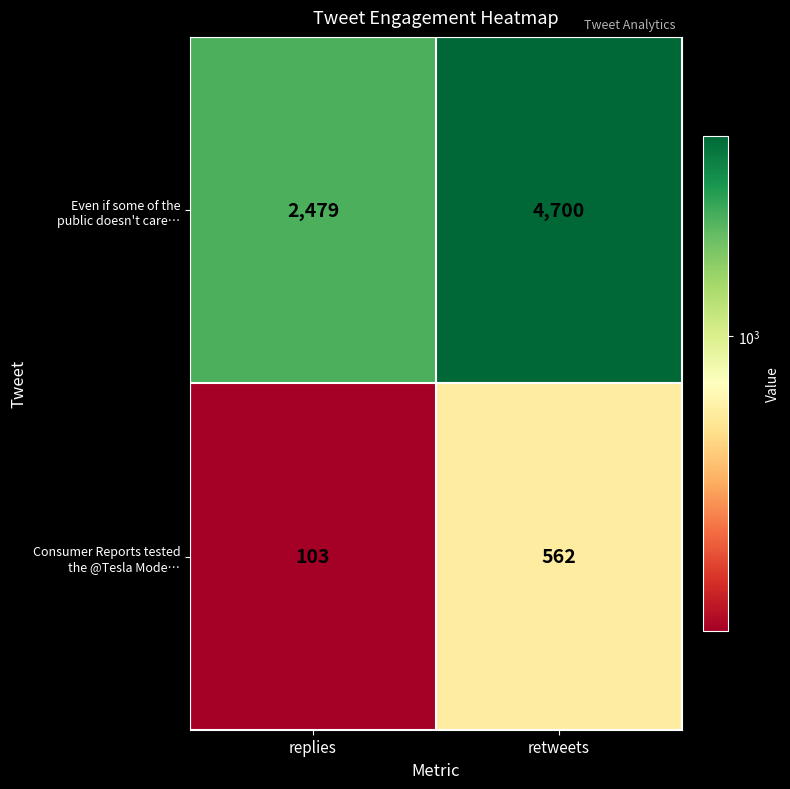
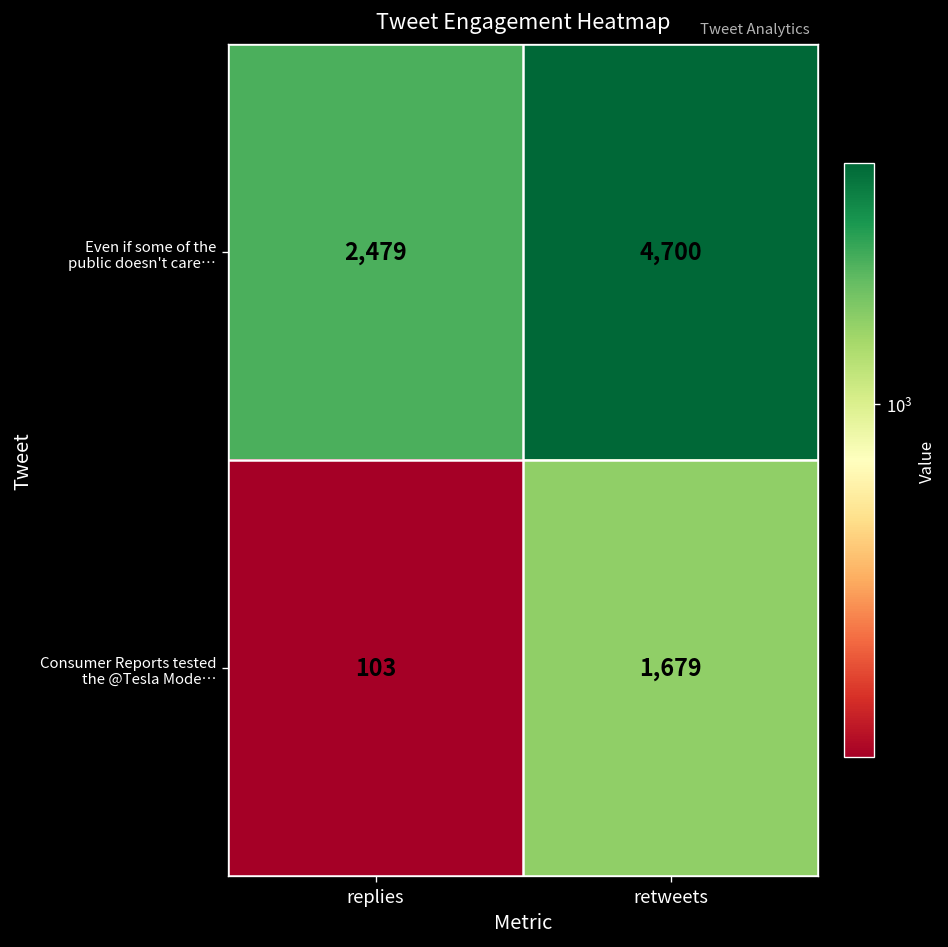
Consumer Reports tested the @Tesla Mode…, retweets: 562 -> 1,679
